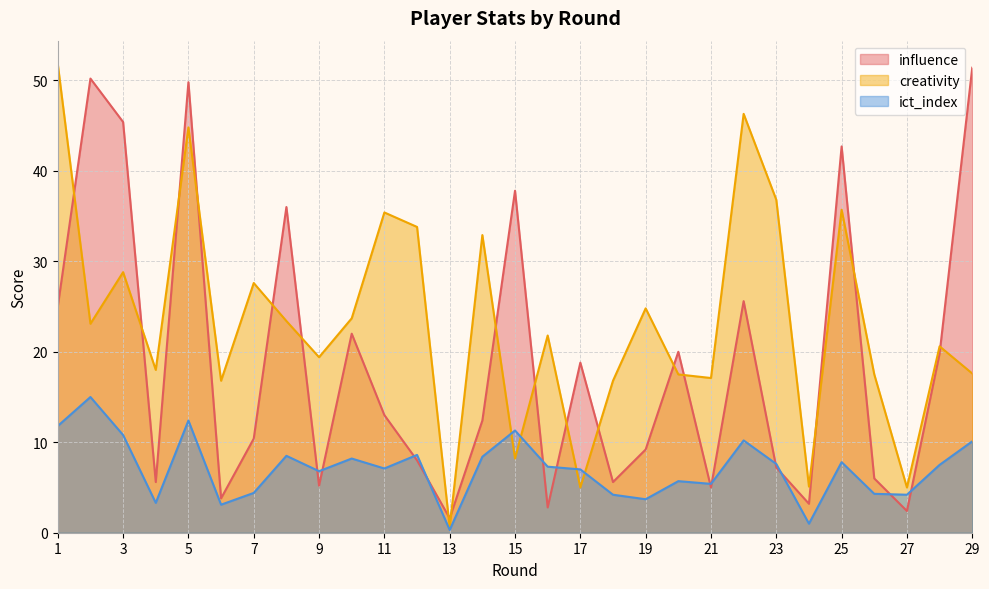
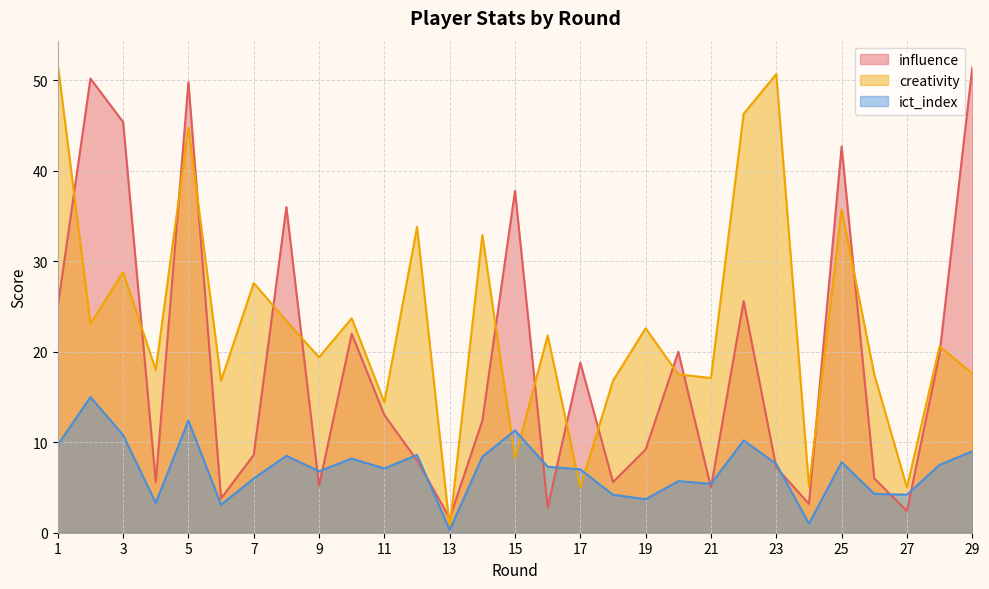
ict_index, 1: 12 -> 10
influence, 7: 10 -> 9
ict_index, 7: 4 -> 6
creativity, 11: 35 -> 14
creativity, 19: 25 -> 23
creativity, 23: 37 -> 51
ict_index, 29: 10 -> 9
